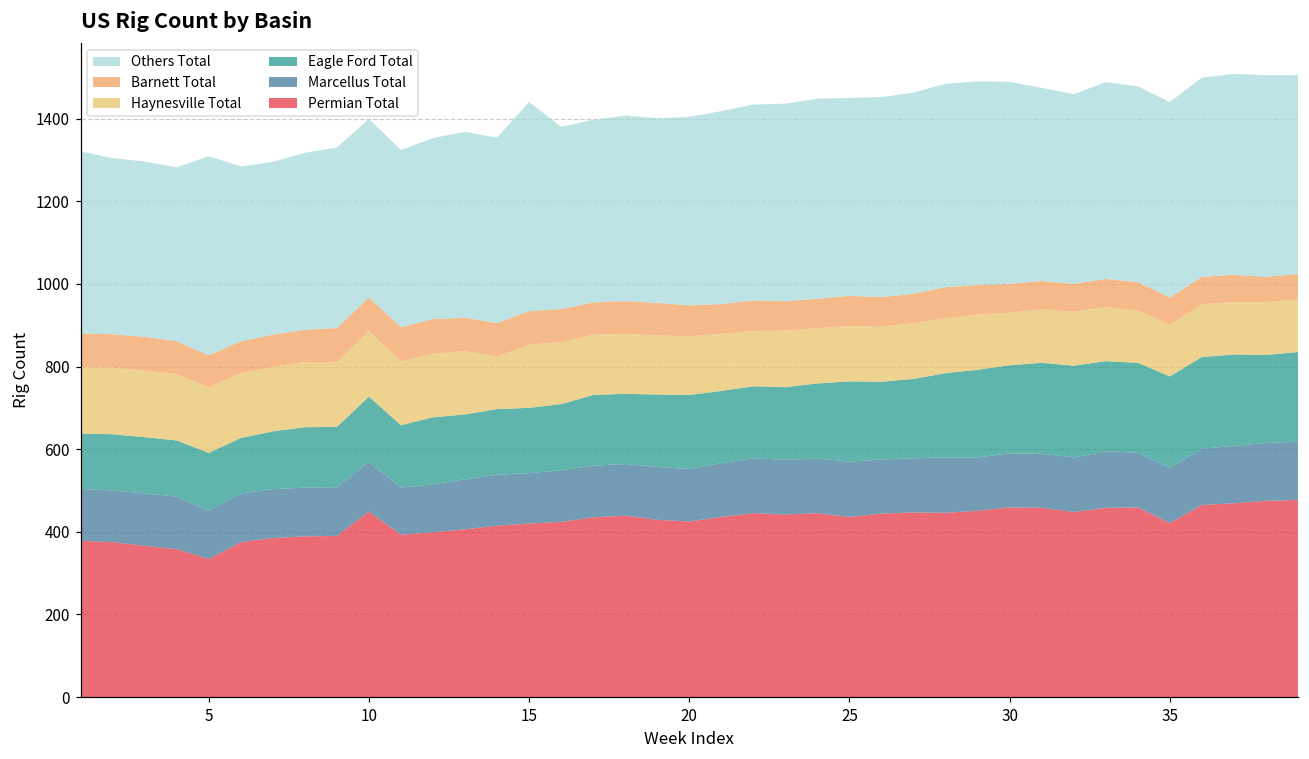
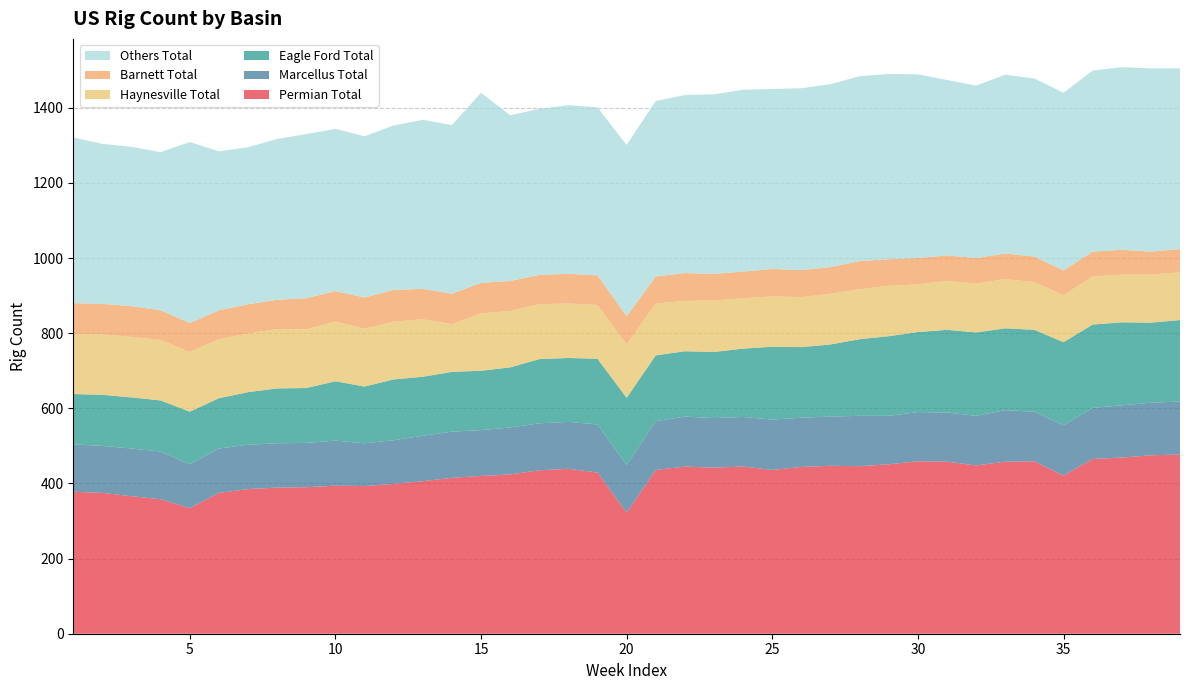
Permian Total, 10: 450 -> 390
Permian Total, 20: 430 -> 320
